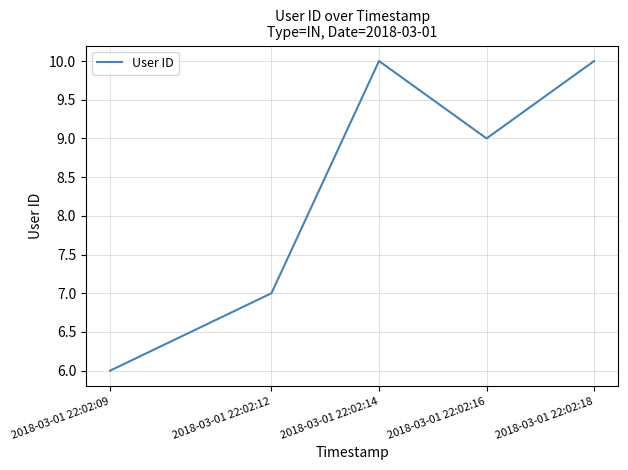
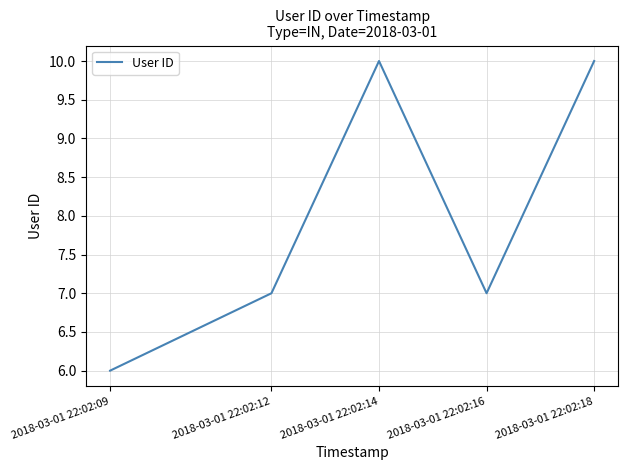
2018-03-01 22:02:16: 9 -> 7
